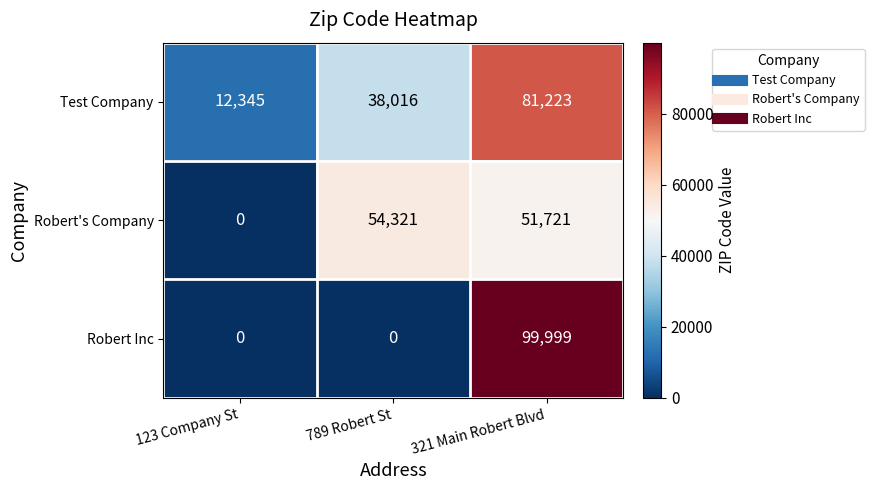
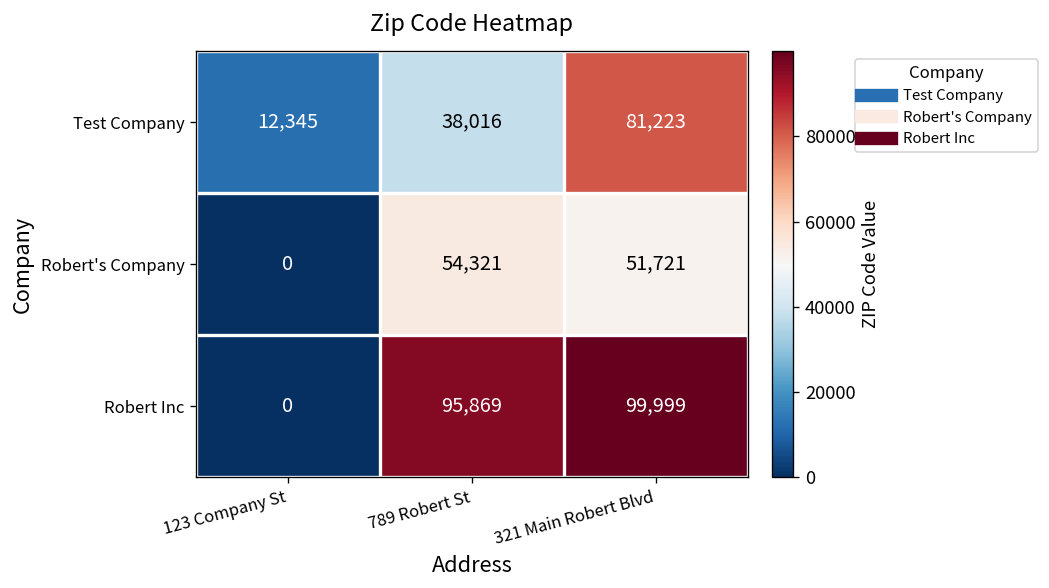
Robert Inc, 789 Robert St: 0 -> 95,869
